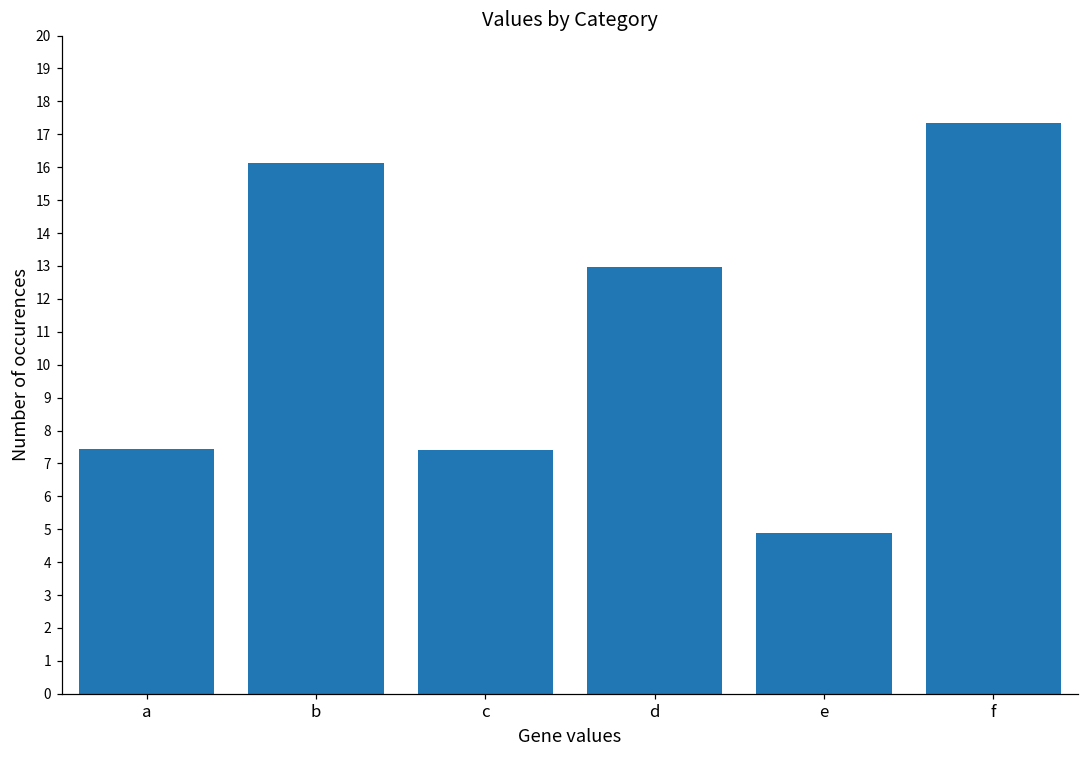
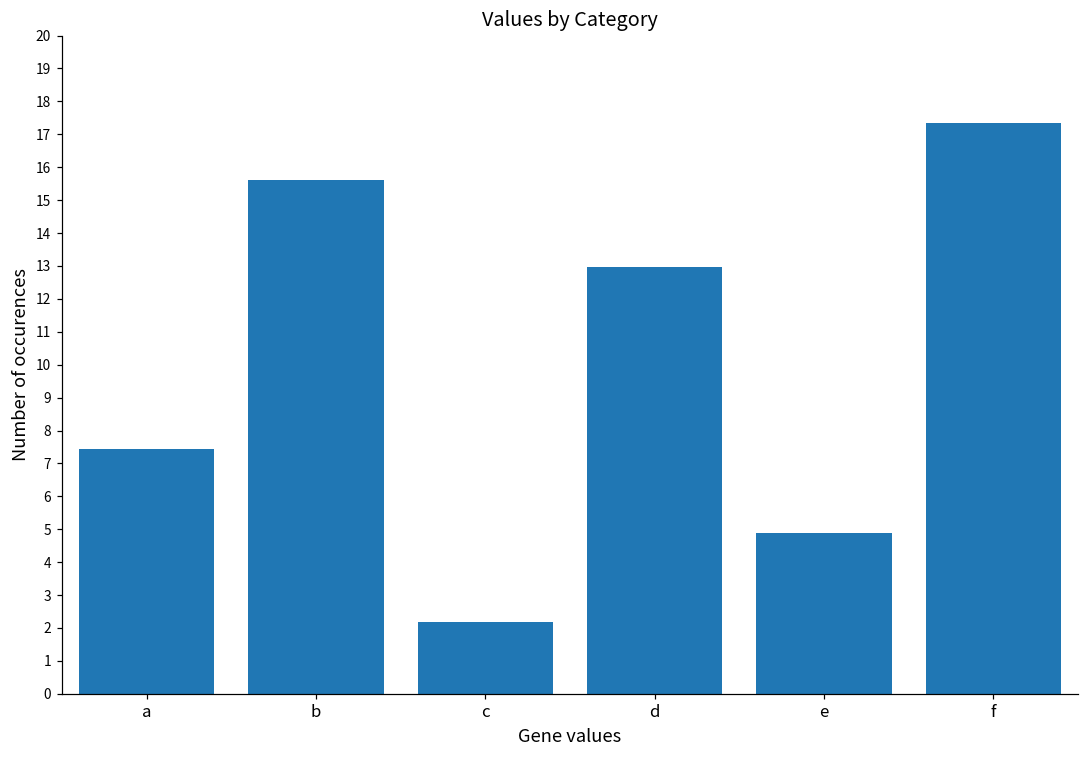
b: 16.1 -> 15.6
c: 7.4 -> 2.2
